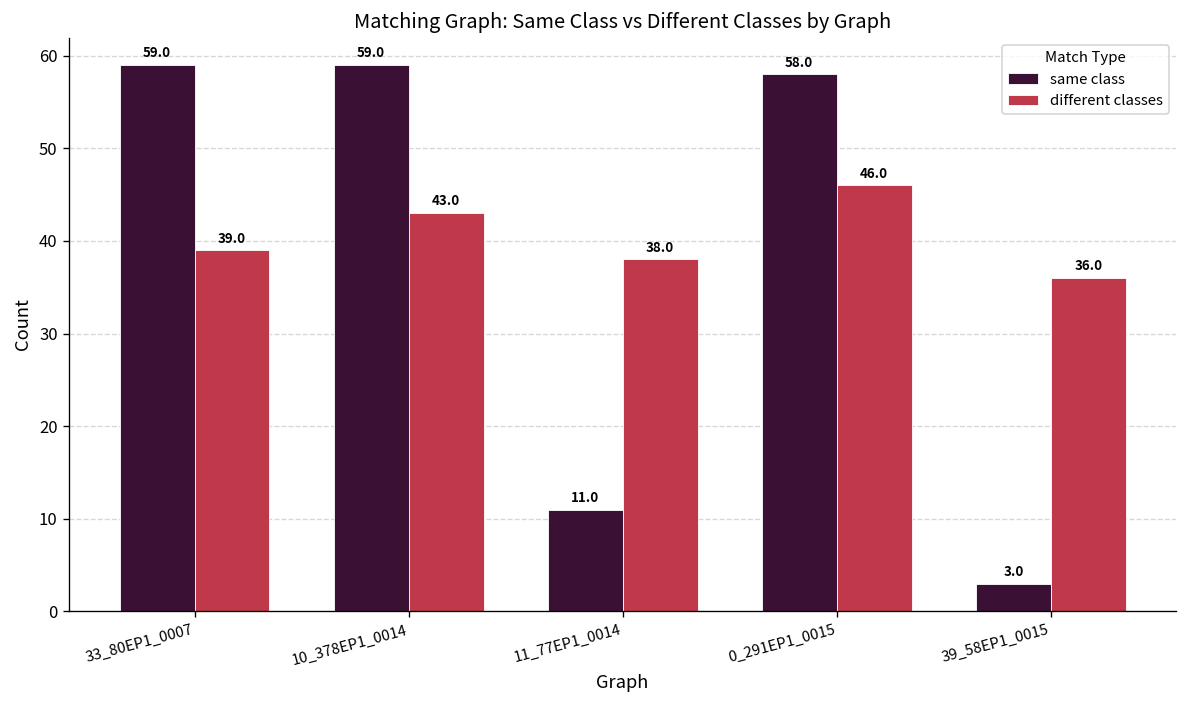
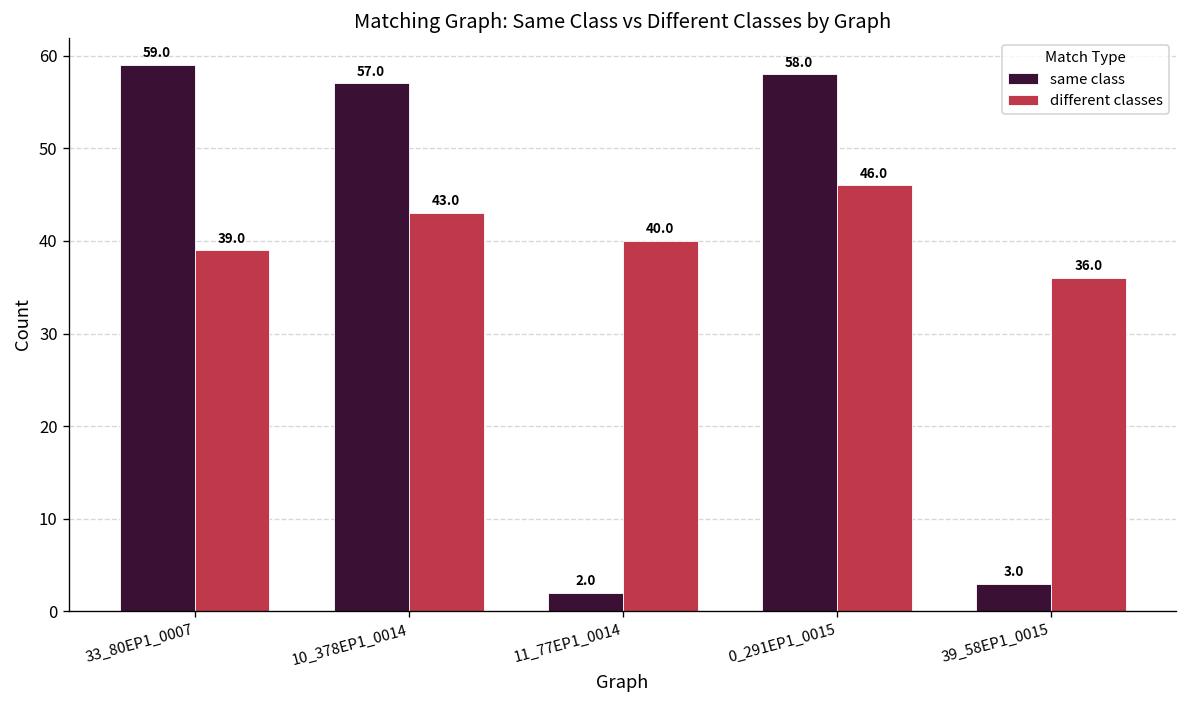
same class, 10_378EP1_0014: 59.0 -> 57.0
same class, 11_77EP1_0014: 11.0 -> 2.0
different classes, 11_77EP1_0014: 38.0 -> 40.0
